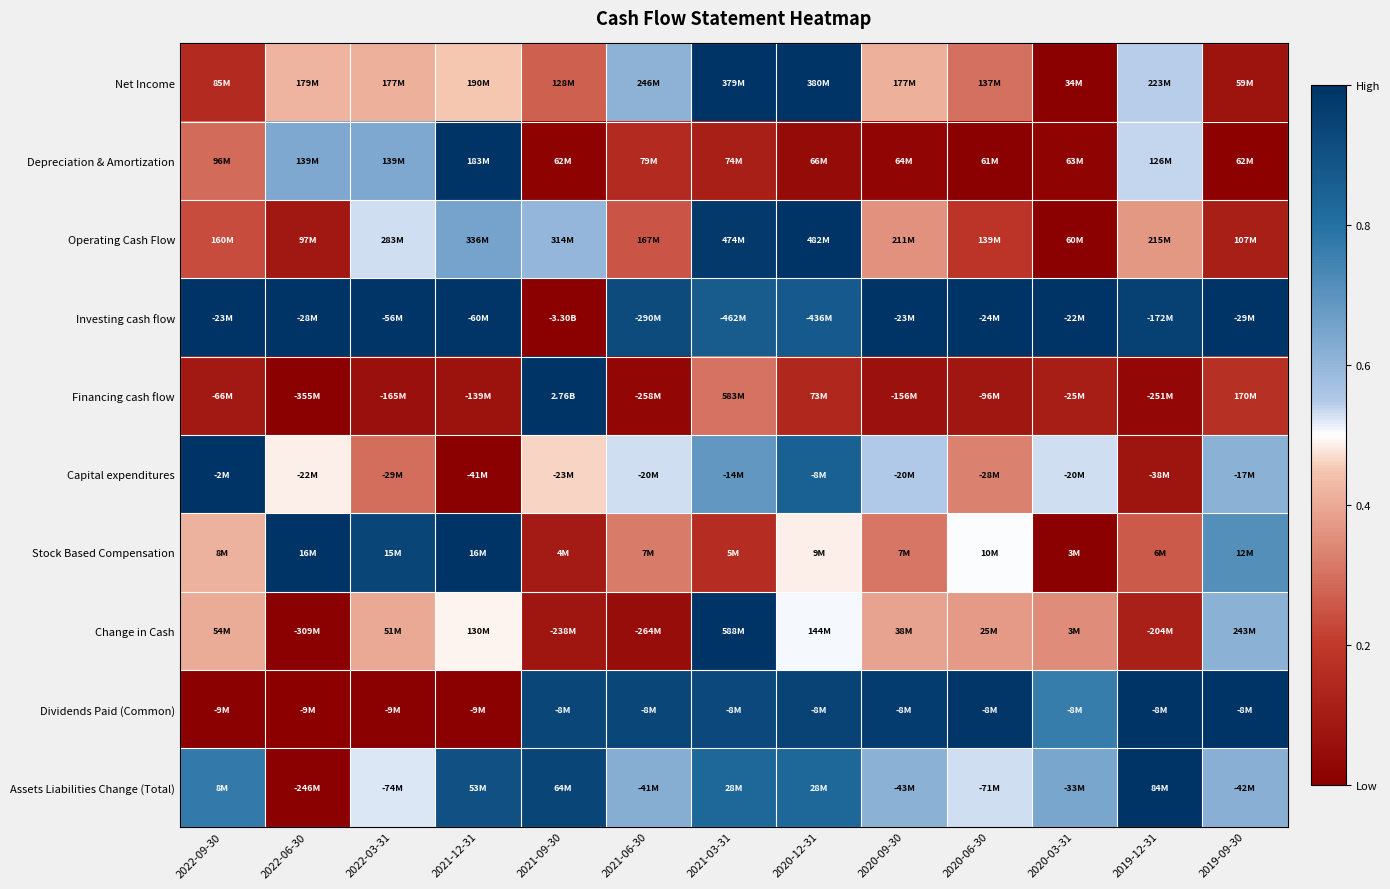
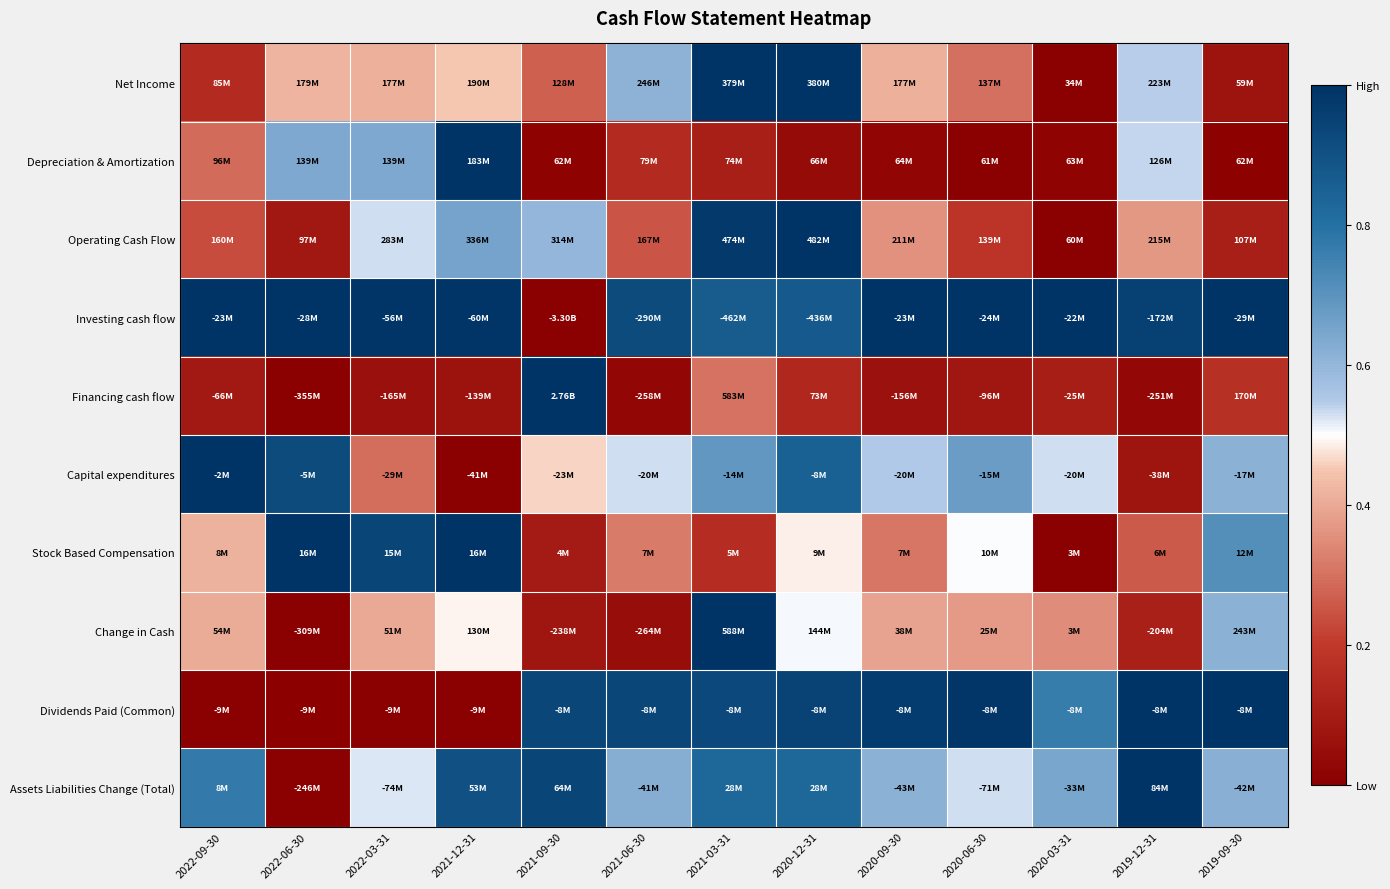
Capital expenditures, 2022-06-30: -22M -> -5M
Capital expenditures, 2020-06-30: -28M -> -15M
